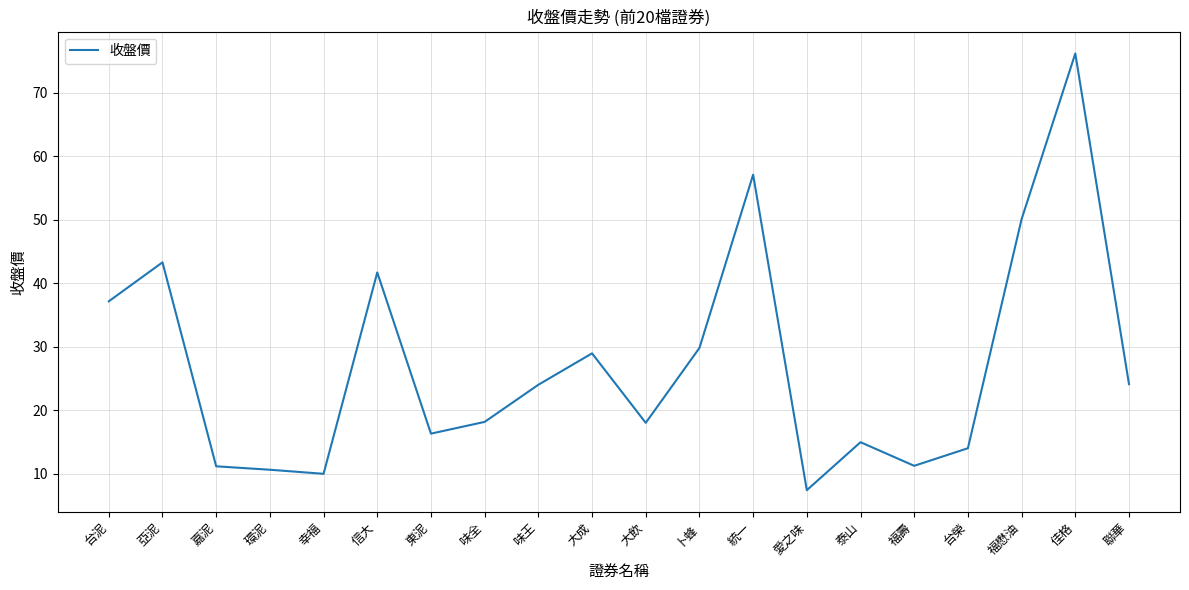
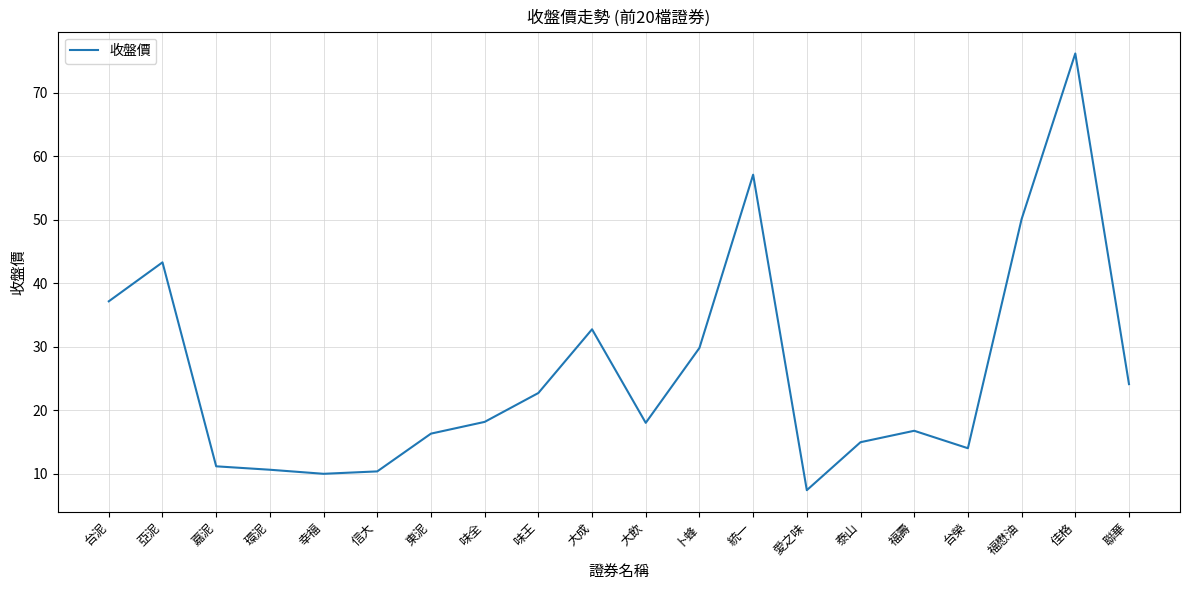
信大: 42 -> 10
味王: 24 -> 23
大成: 29 -> 33
福壽: 11 -> 17
